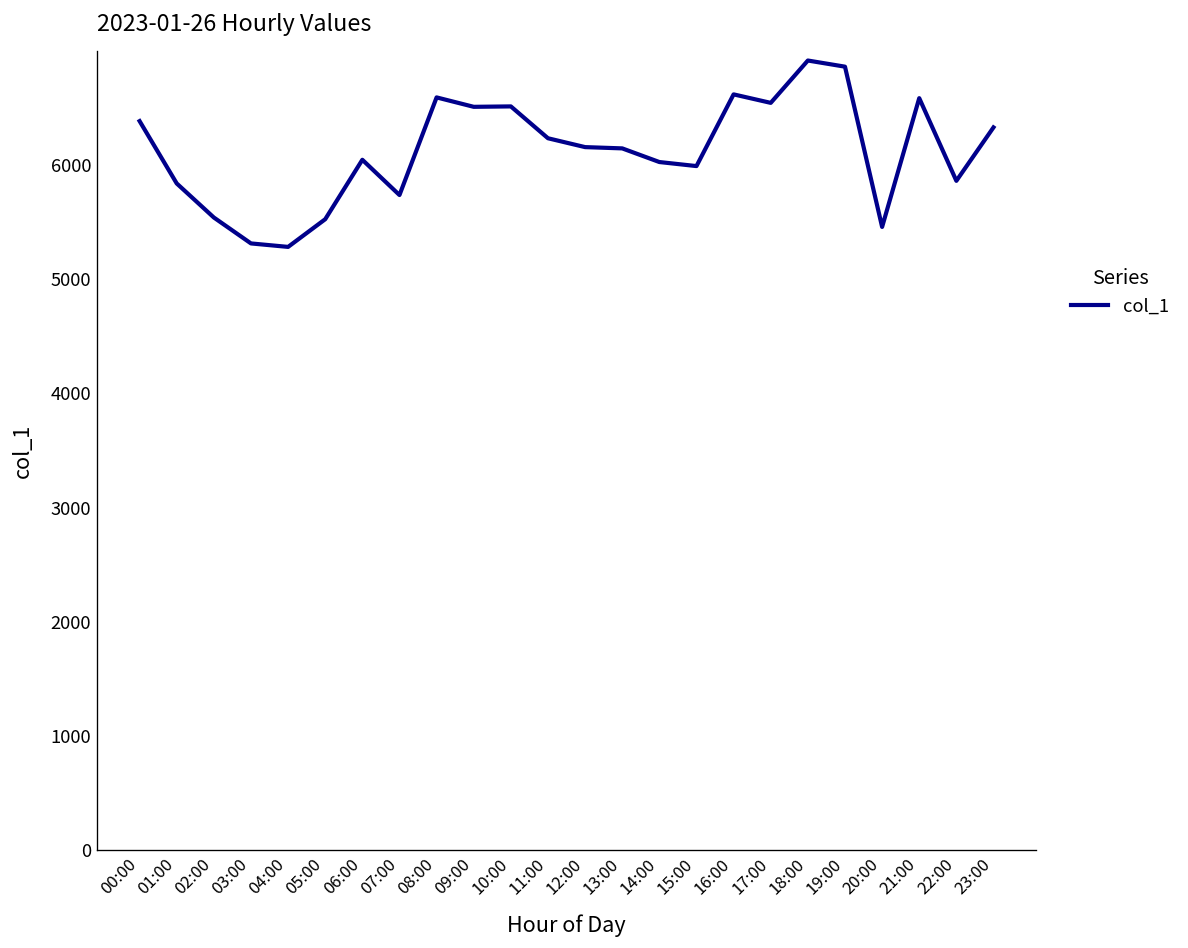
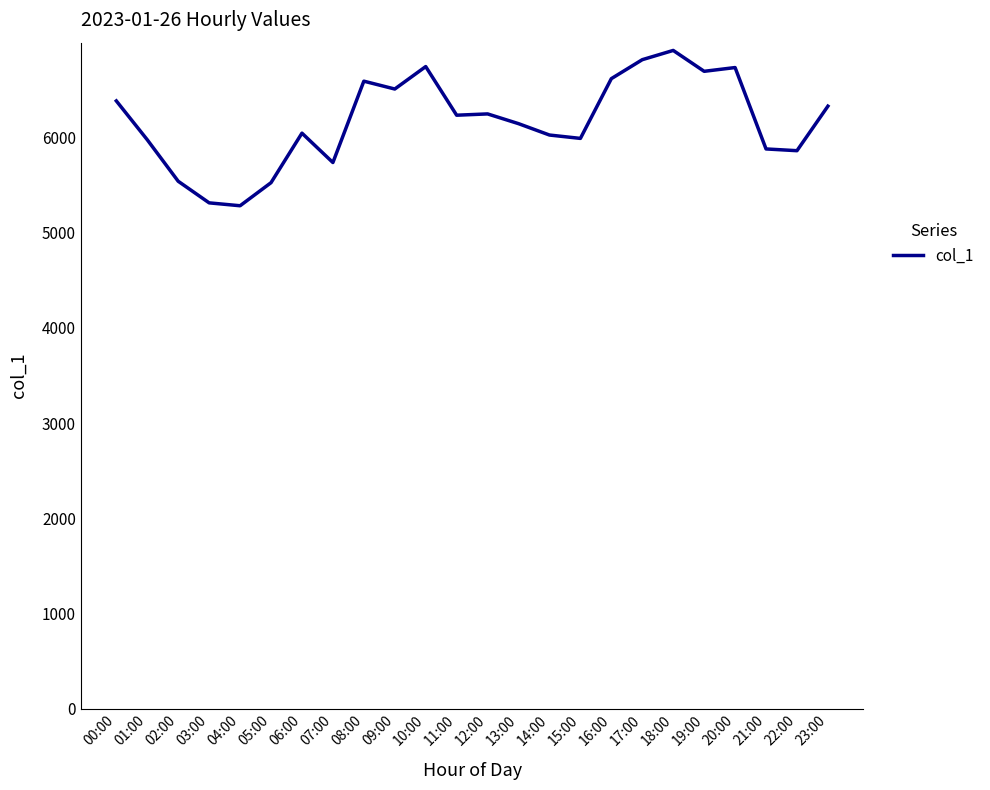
01:00: 5800 -> 6000
10:00: 6500 -> 6700
12:00: 6160 -> 6250
17:00: 6500 -> 6800
19:00: 6900 -> 6700
20:00: 5500 -> 6700
21:00: 6600 -> 5900
